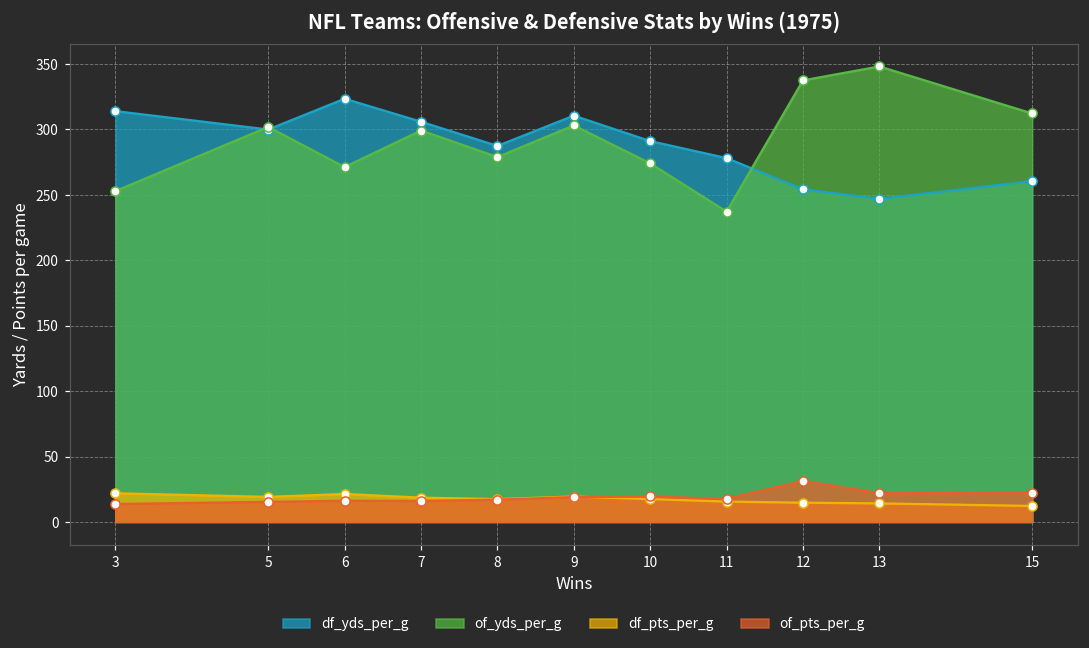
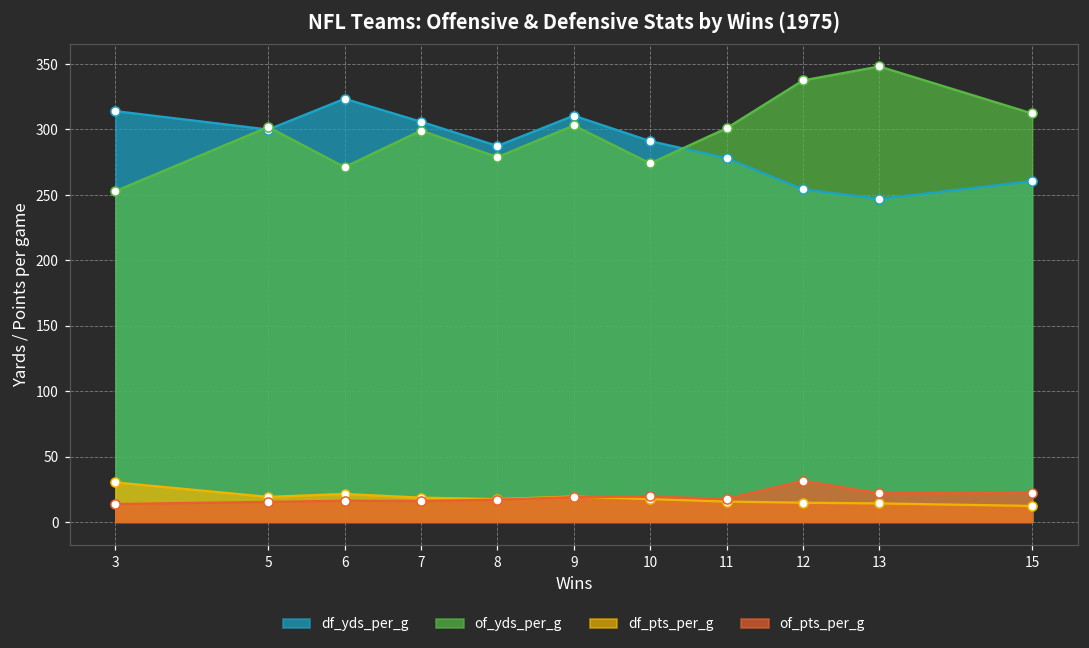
df_pts_per_g, 3: 22 -> 30
of_yds_per_g, 11: 237 -> 301
